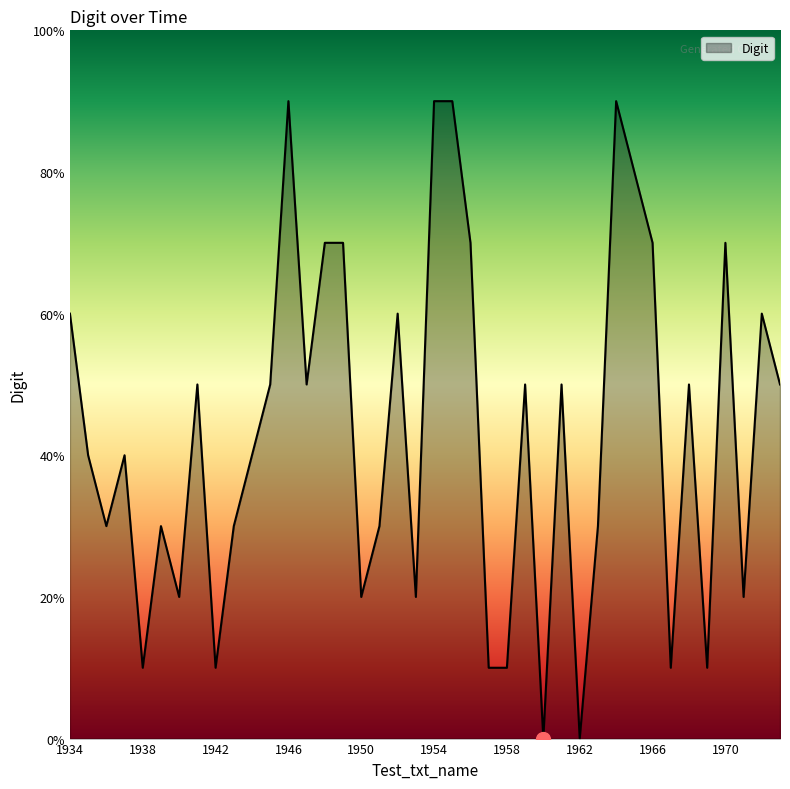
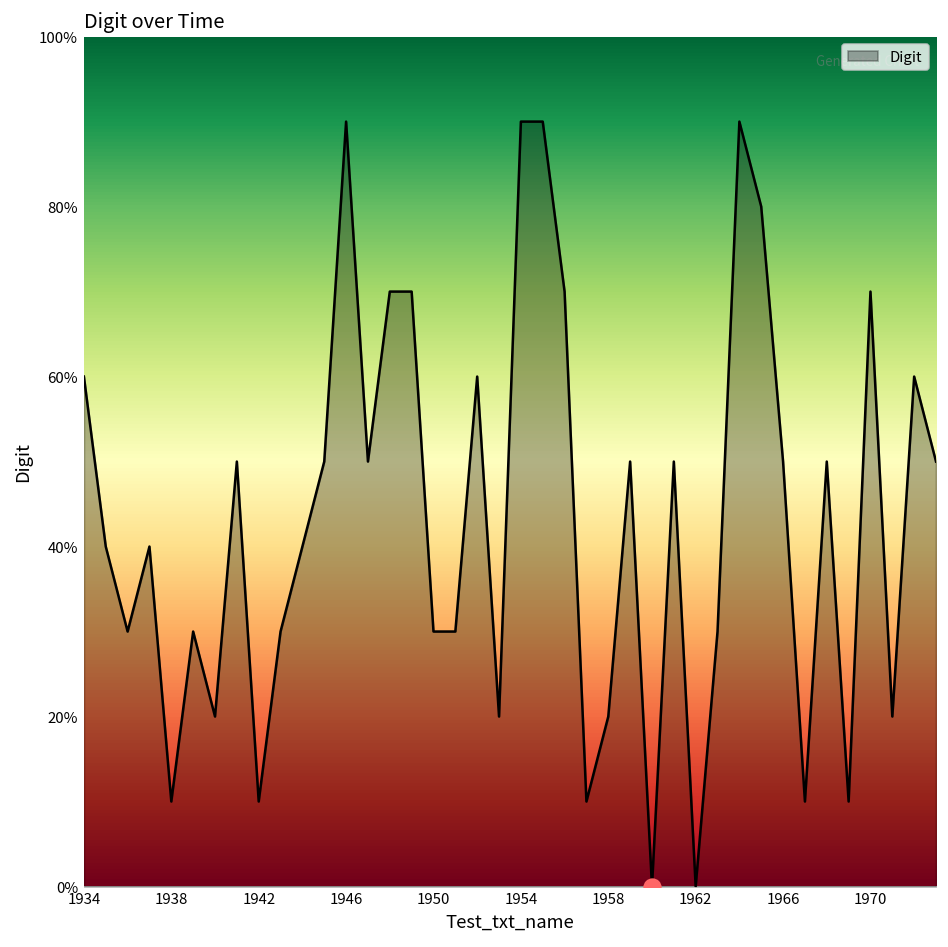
Digit, 1950: 20% -> 30%
Digit, 1958: 10% -> 20%
Digit, 1966: 70% -> 50%
